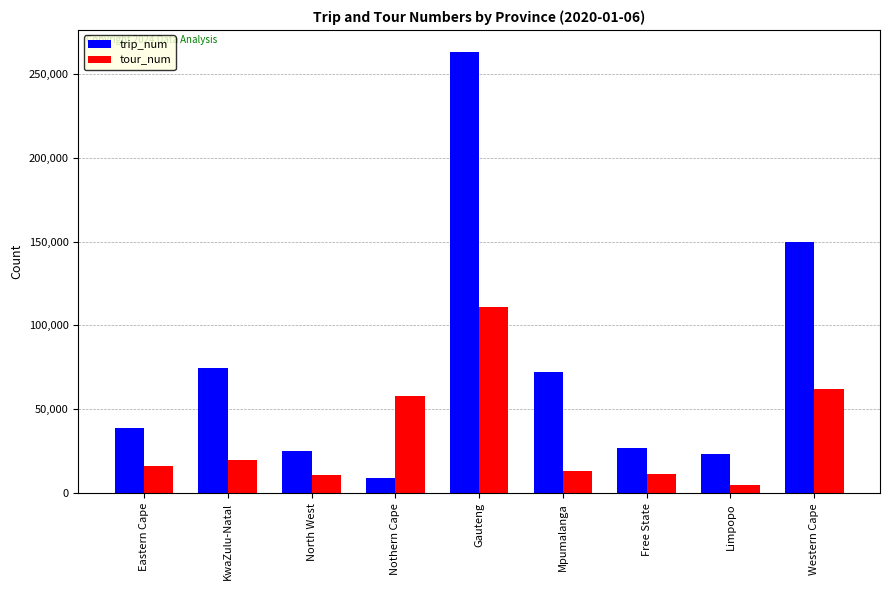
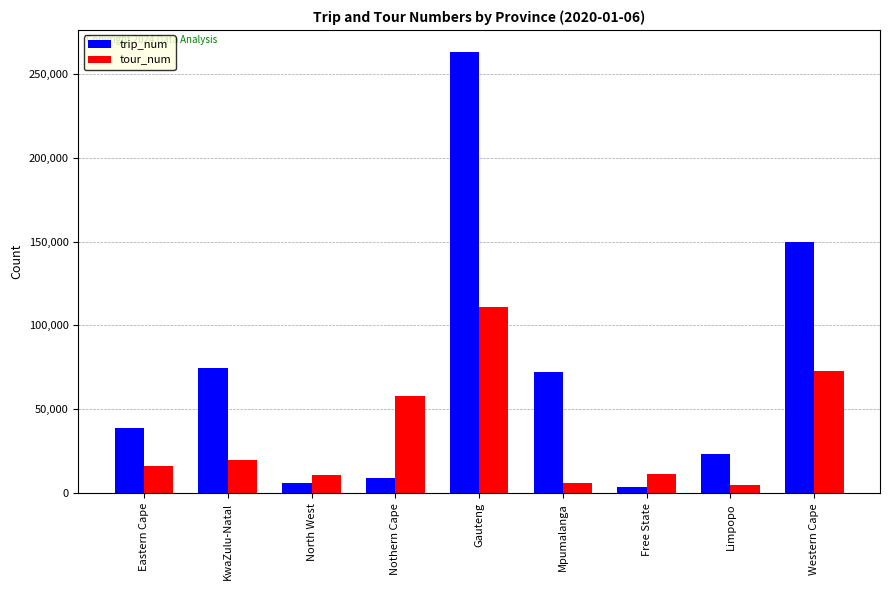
trip_num, North West: 25,000 -> 6,000
tour_num, Mpumalanga: 13,000 -> 6,000
trip_num, Free State: 27,000 -> 4,000
tour_num, Western Cape: 62,000 -> 73,000
